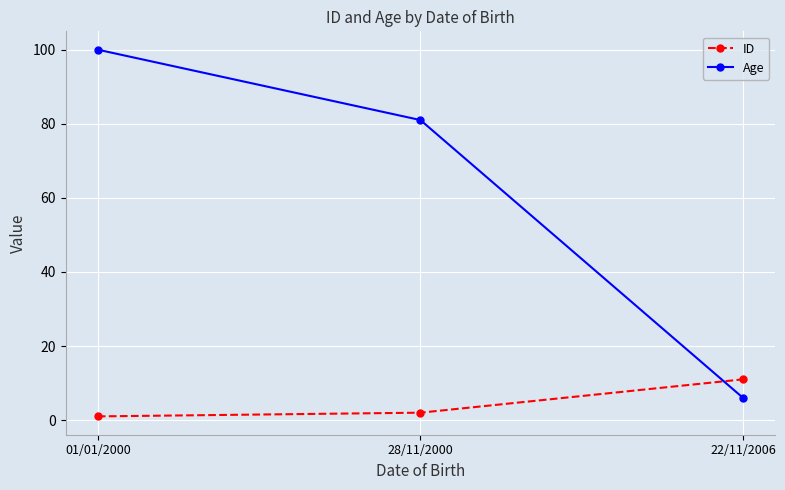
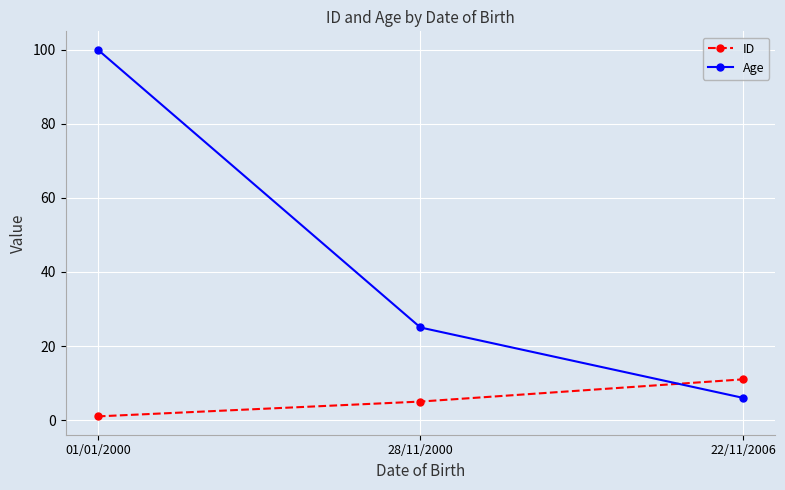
ID, 28/11/2000: 2 -> 5
Age, 28/11/2000: 81 -> 25
